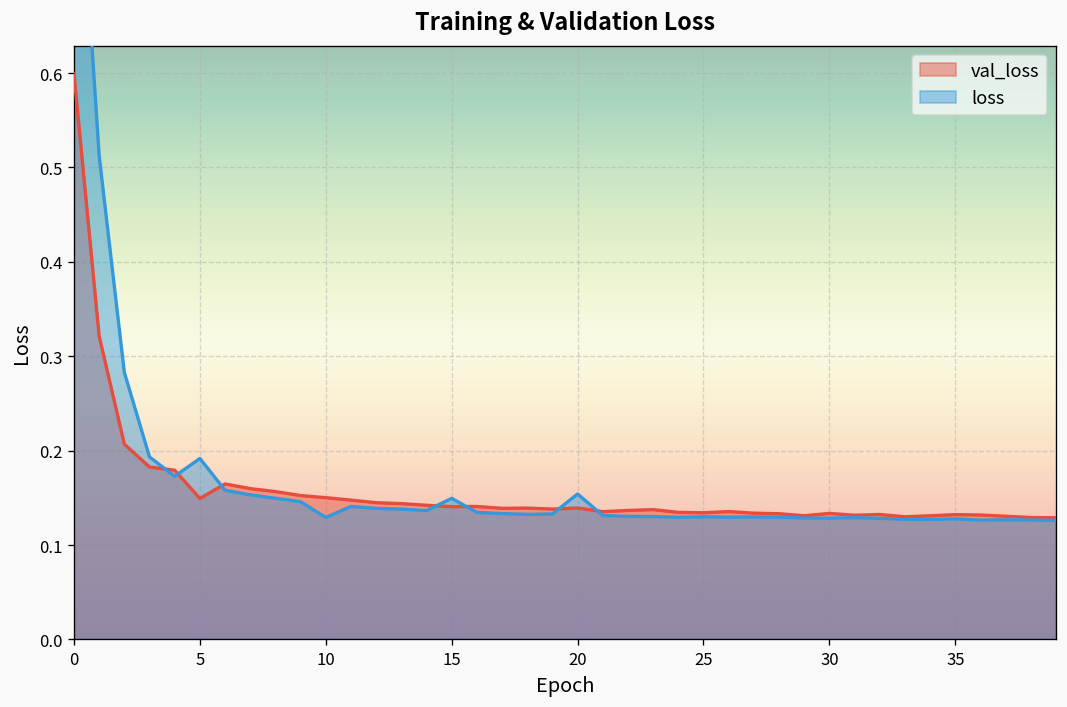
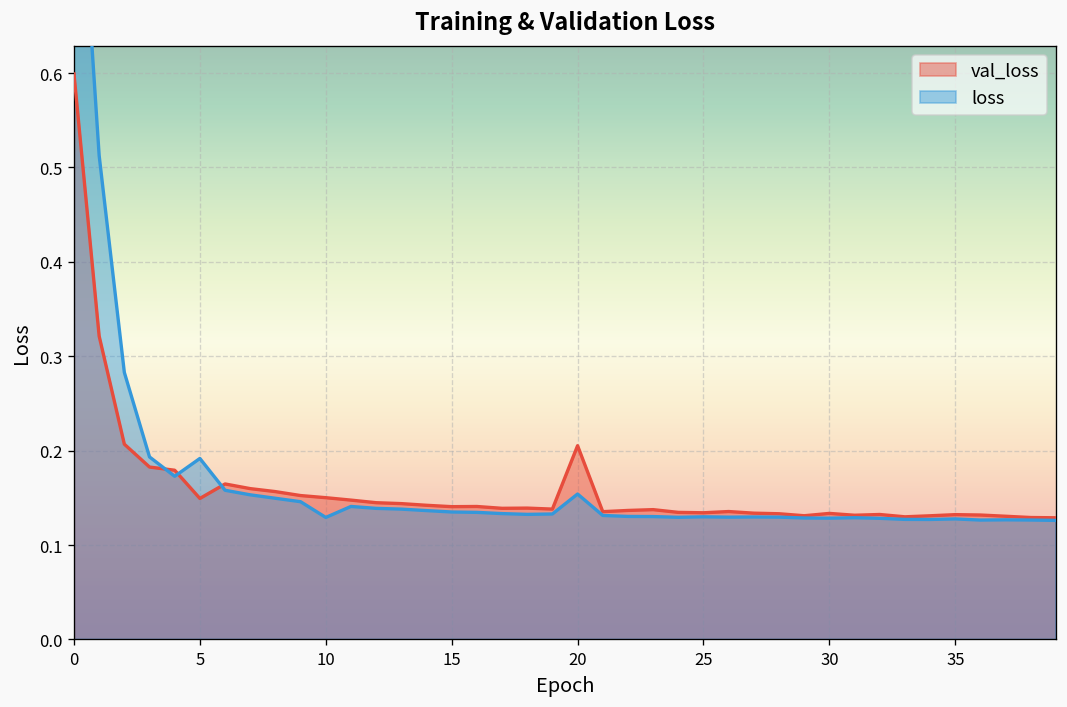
loss, 15: 0.15 -> 0.14
val_loss, 20: 0.14 -> 0.21
